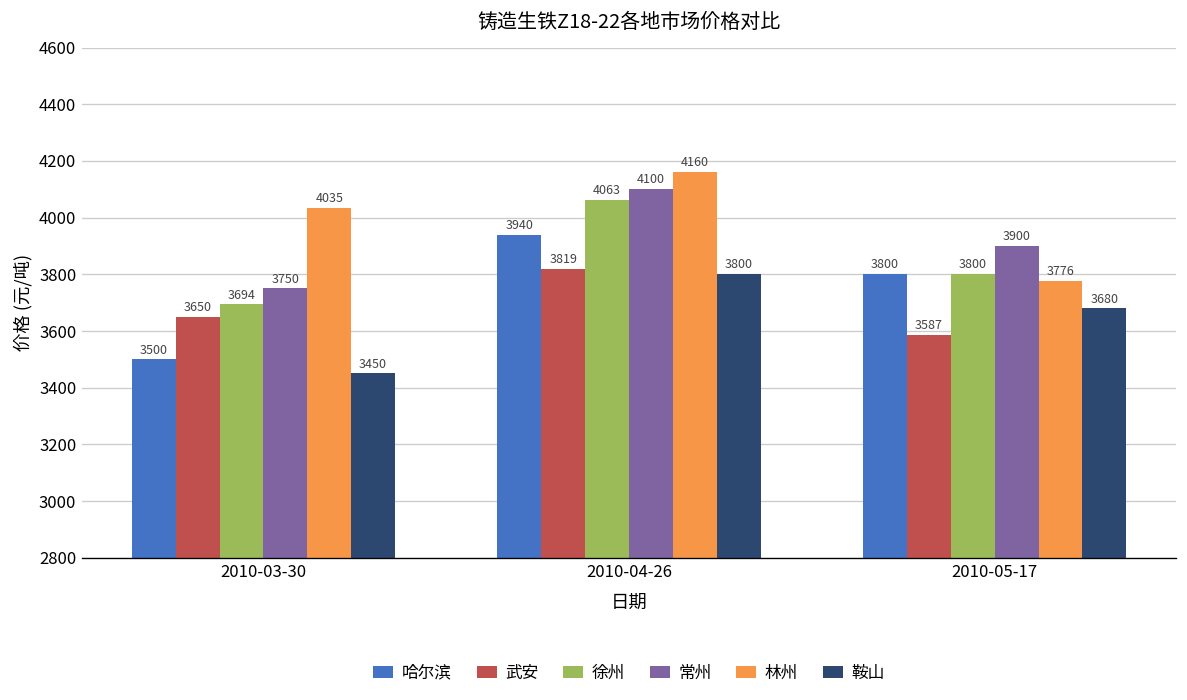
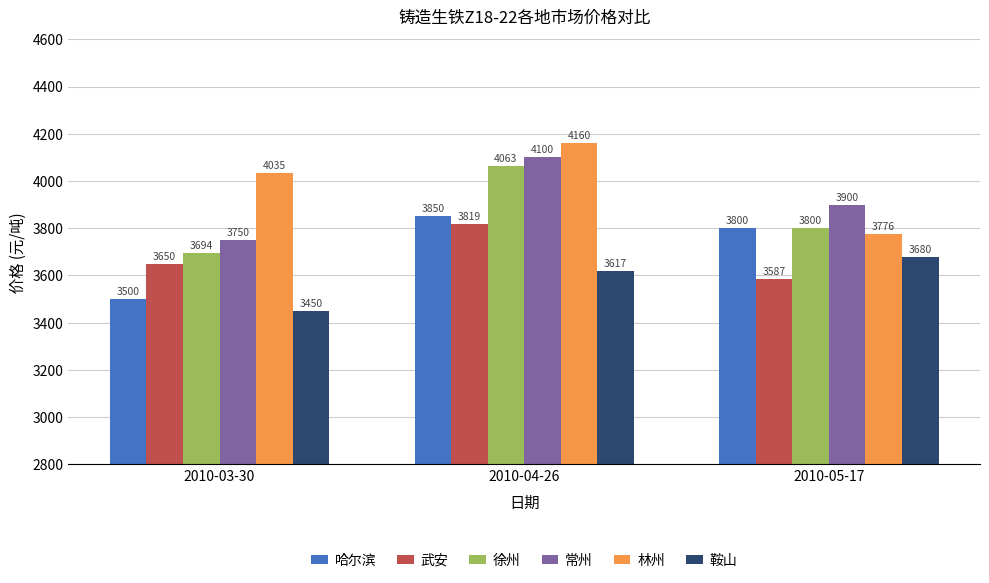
哈尔滨, 2010-04-26: 3940 -> 3850
鞍山, 2010-04-26: 3800 -> 3617
